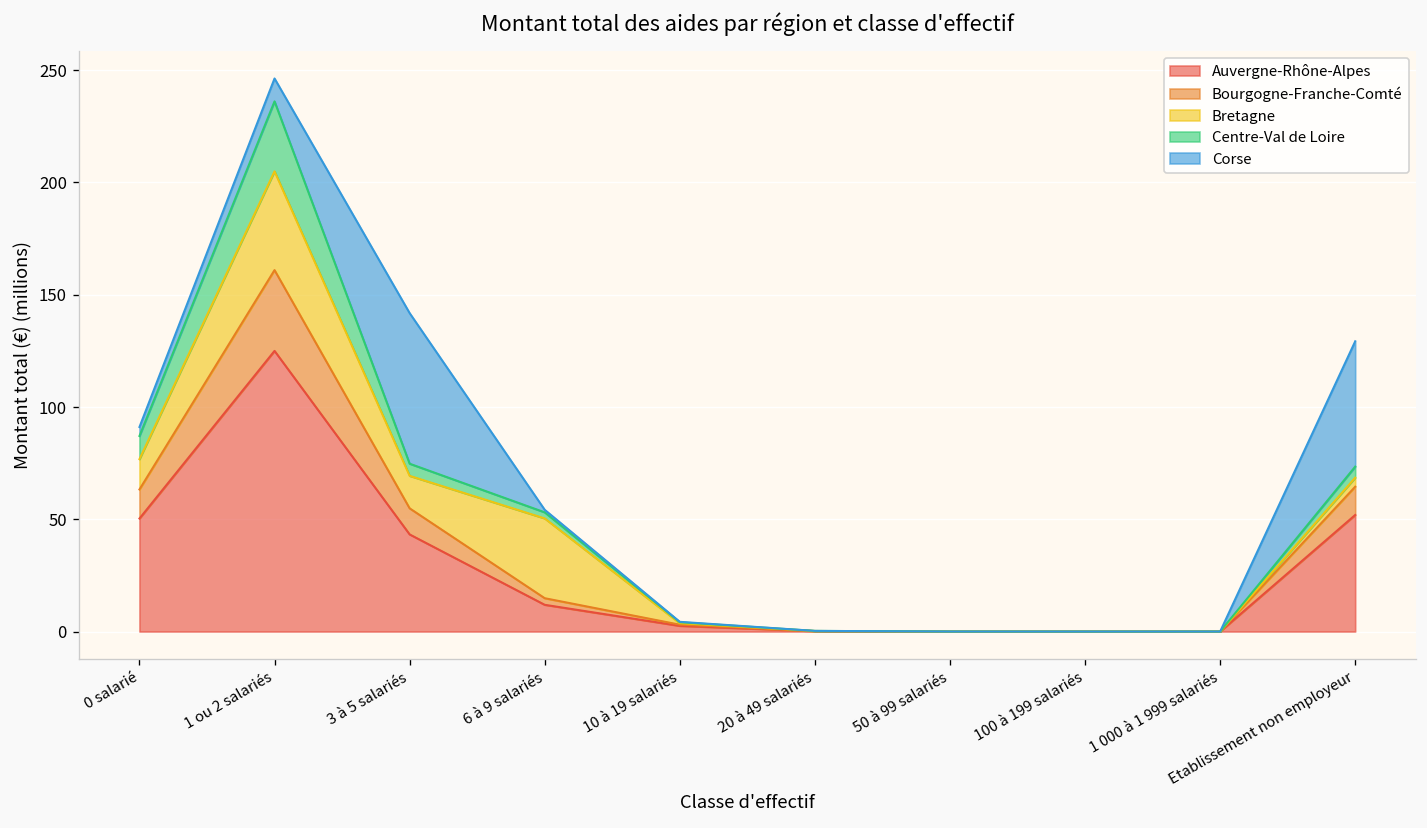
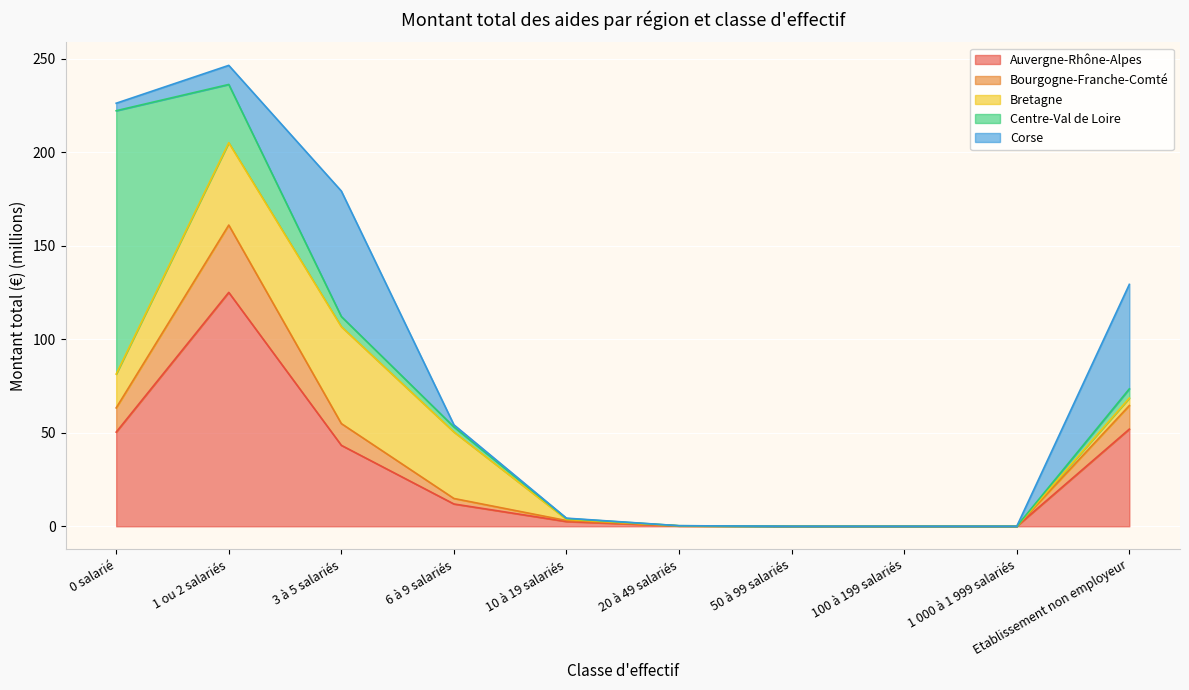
Bretagne, 0 salarié: 13 -> 18
Centre-Val de Loire, 0 salarié: 10 -> 141
Bretagne, 3 à 5 salariés: 14 -> 52
